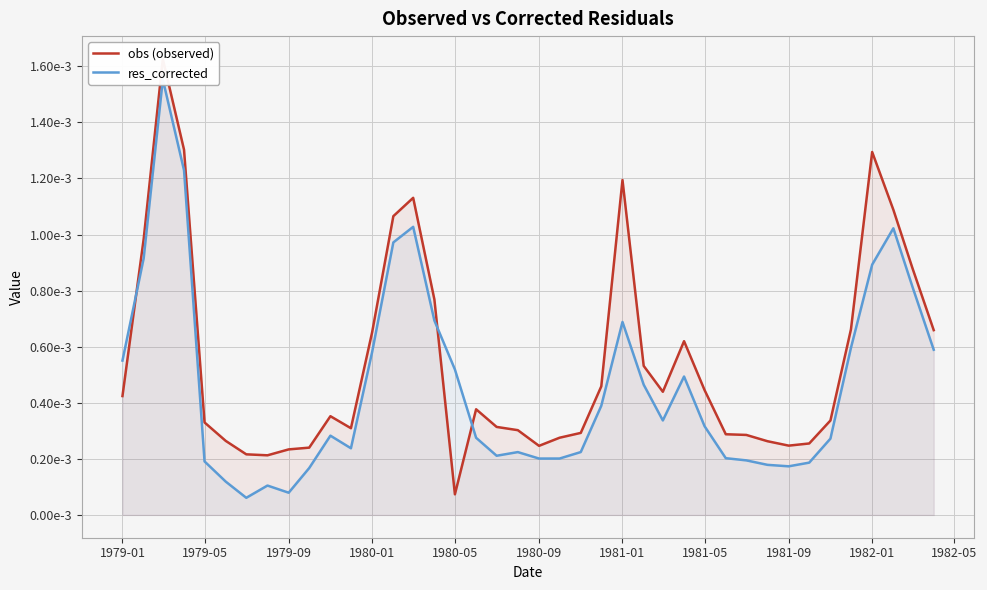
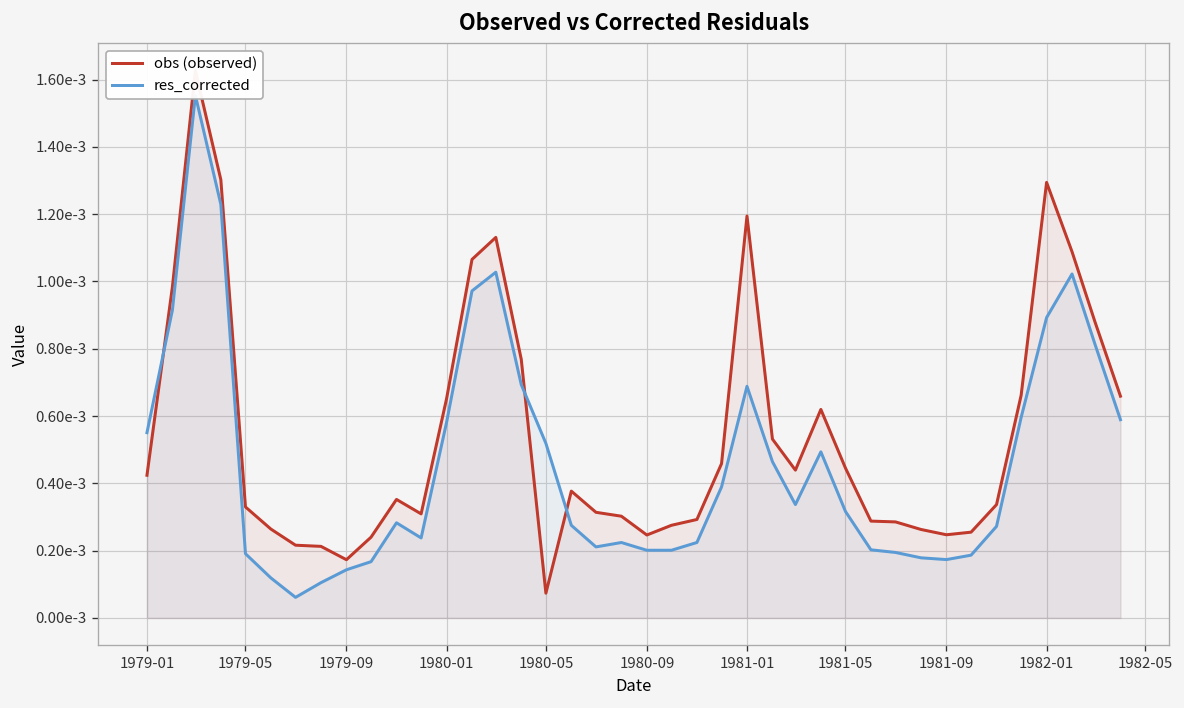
obs (observed), 1979-09: 0.00023 -> 0.00017
res_corrected, 1979-09: 0.00008 -> 0.00014
